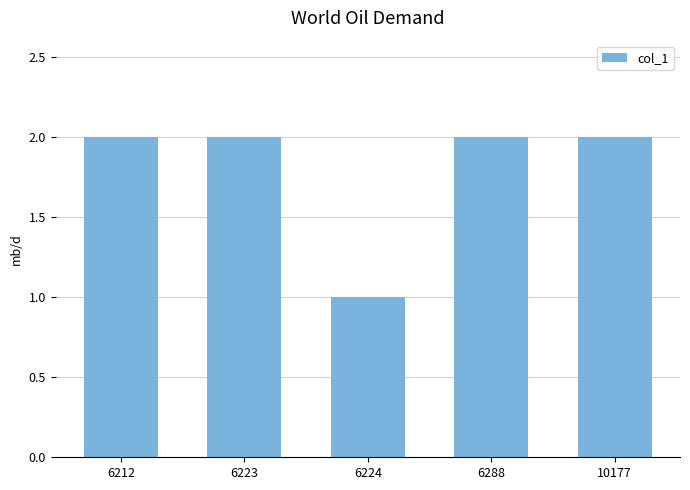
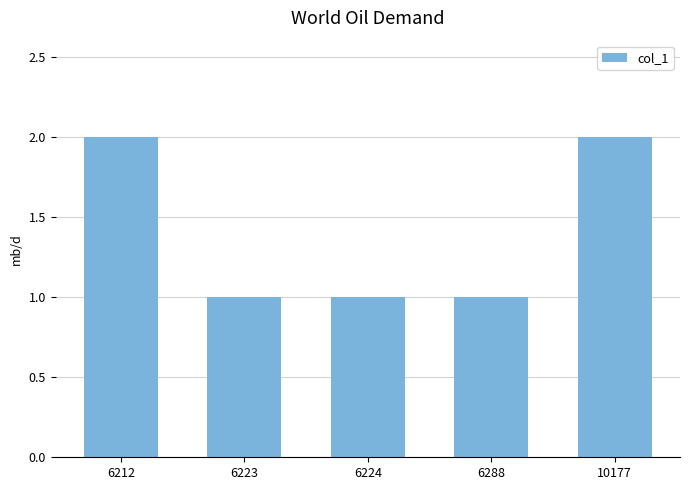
6223: 2 -> 1
6288: 2 -> 1
